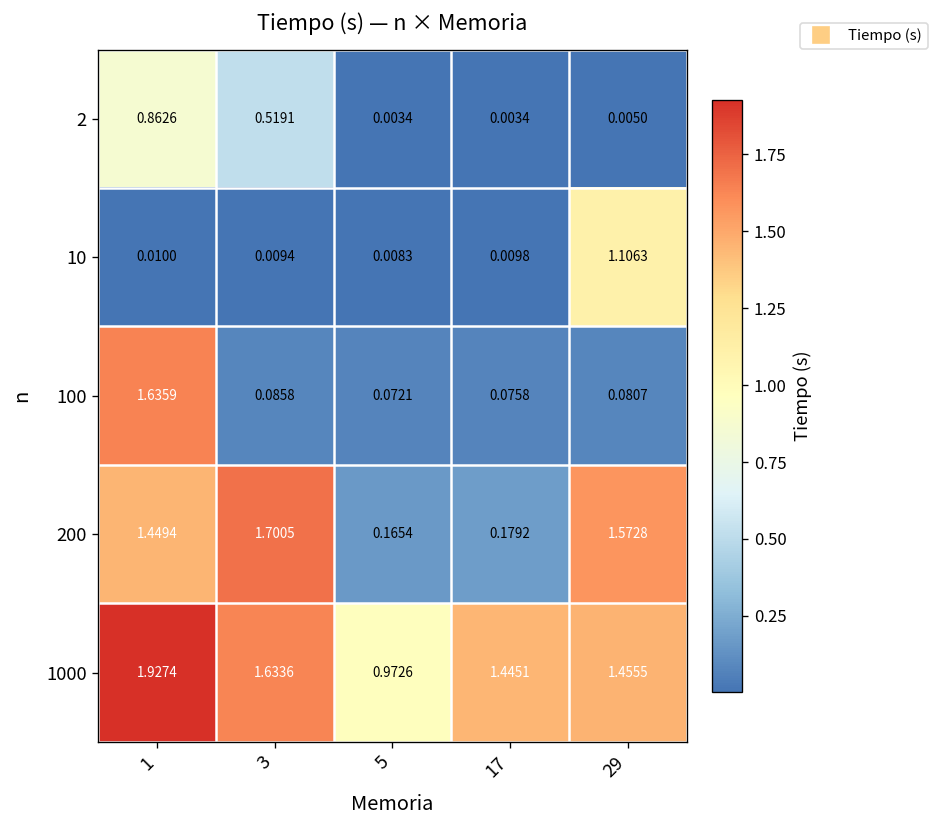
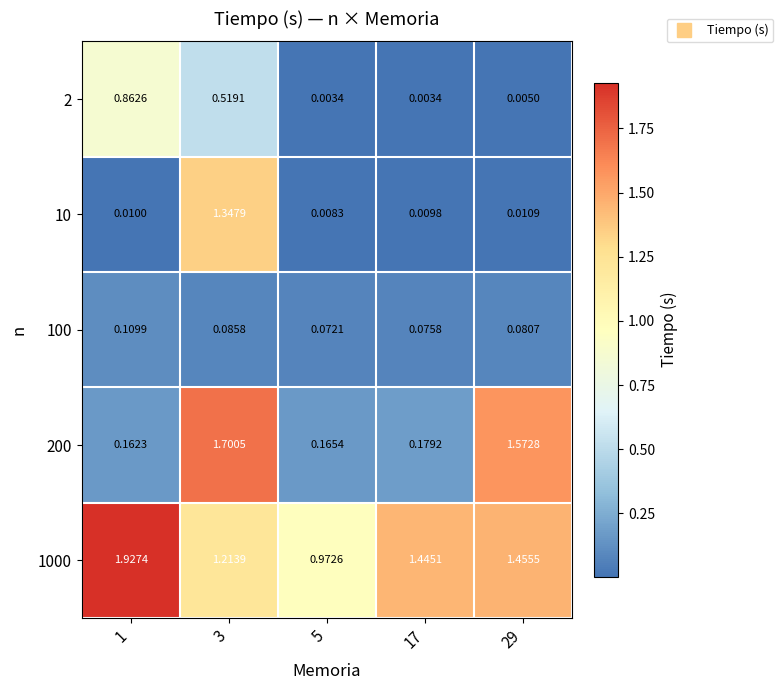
10, 3: 0.0094 -> 1.3479
10, 29: 1.1063 -> 0.0109
100, 1: 1.6359 -> 0.1099
200, 1: 1.4494 -> 0.1623
1000, 3: 1.6336 -> 1.2139
